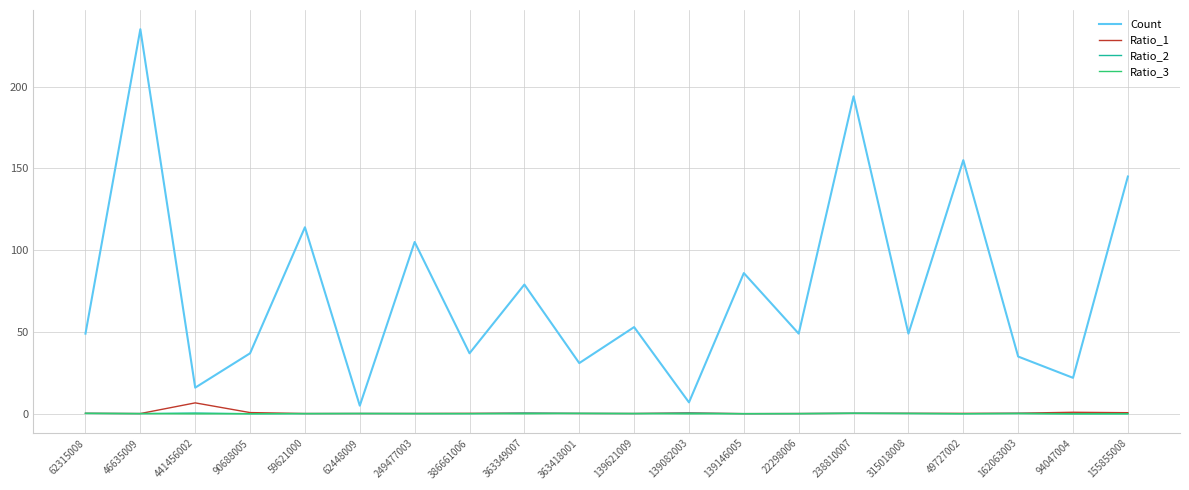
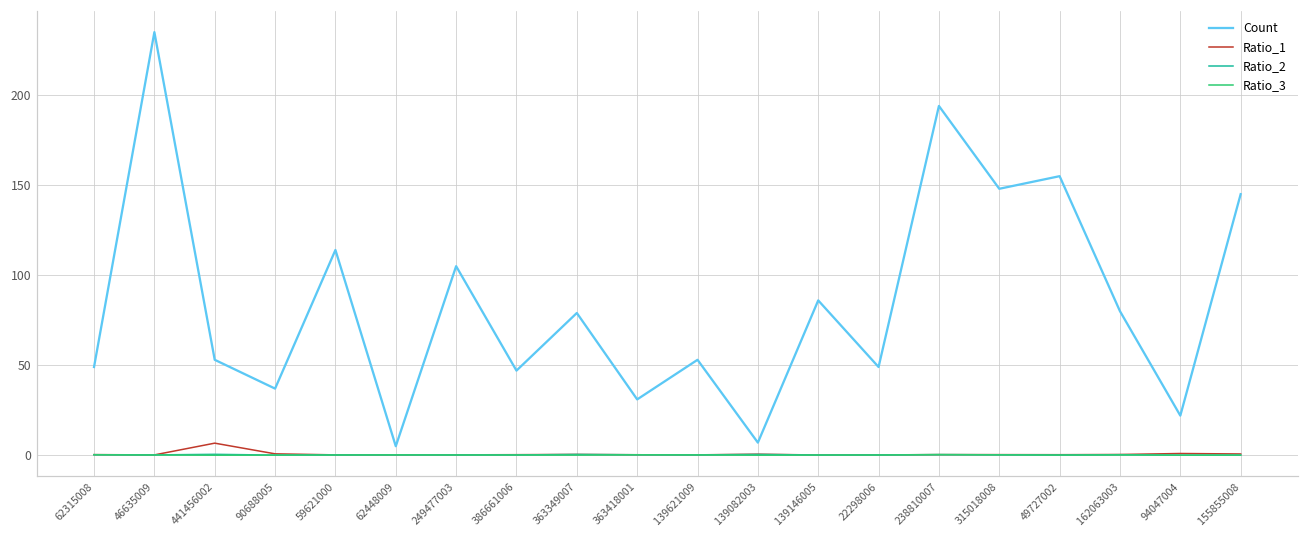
Count, 441456002: 16 -> 53
Count, 386661006: 37 -> 47
Count, 315018008: 49 -> 148
Count, 162063003: 35 -> 80
